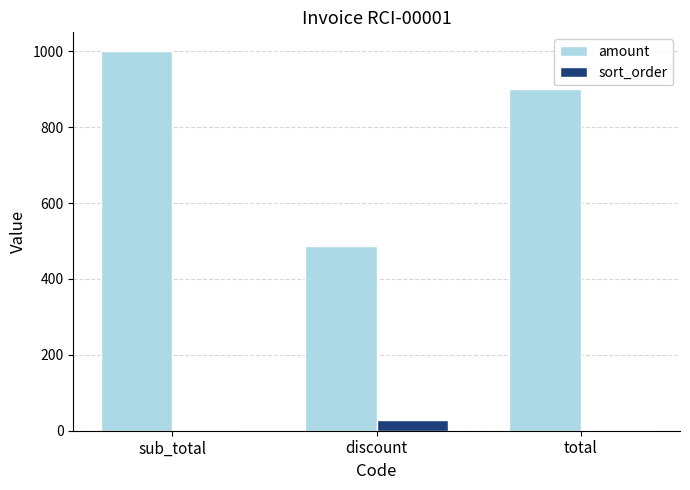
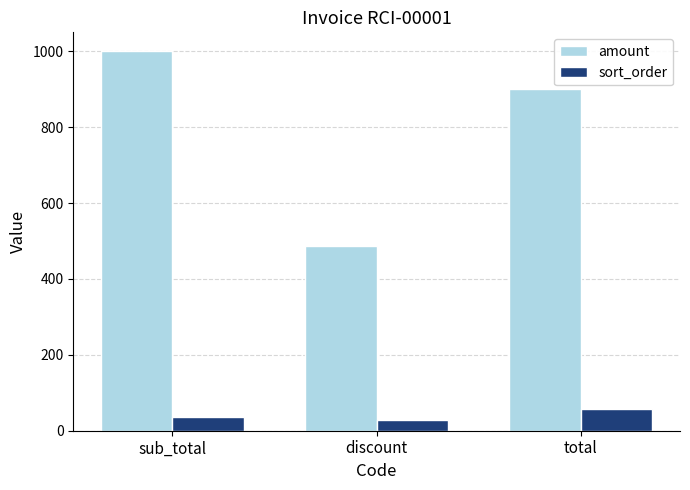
sort_order, sub_total: 0 -> 40
sort_order, total: 0 -> 60
